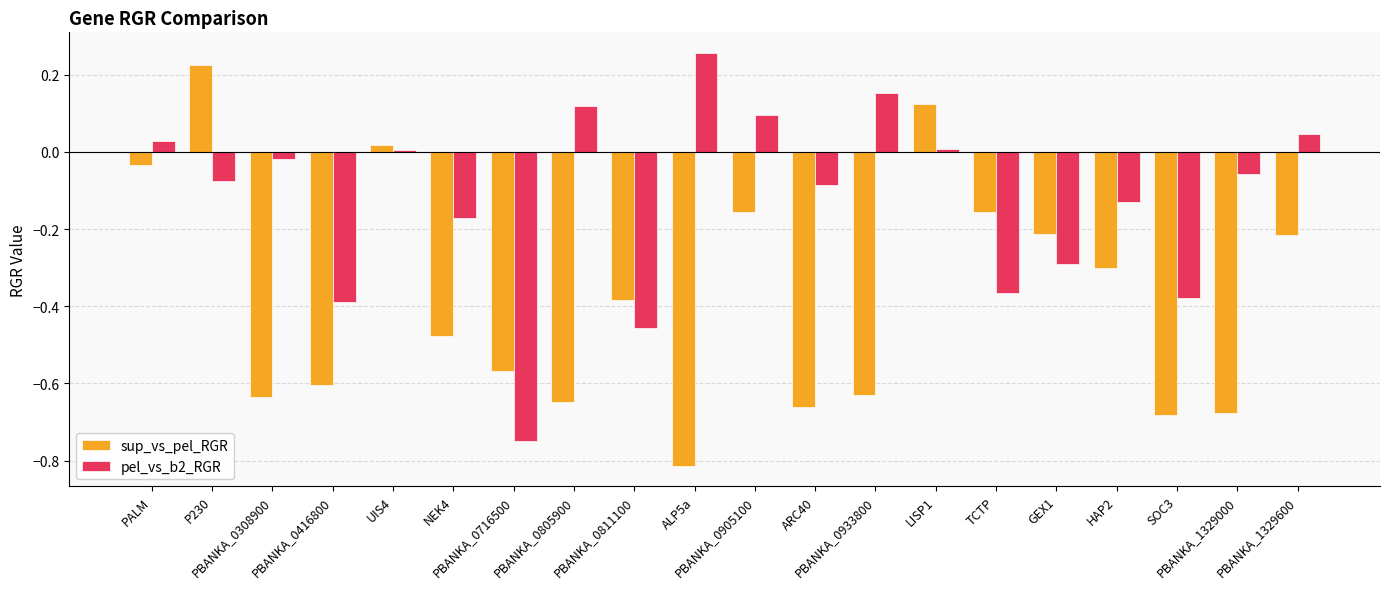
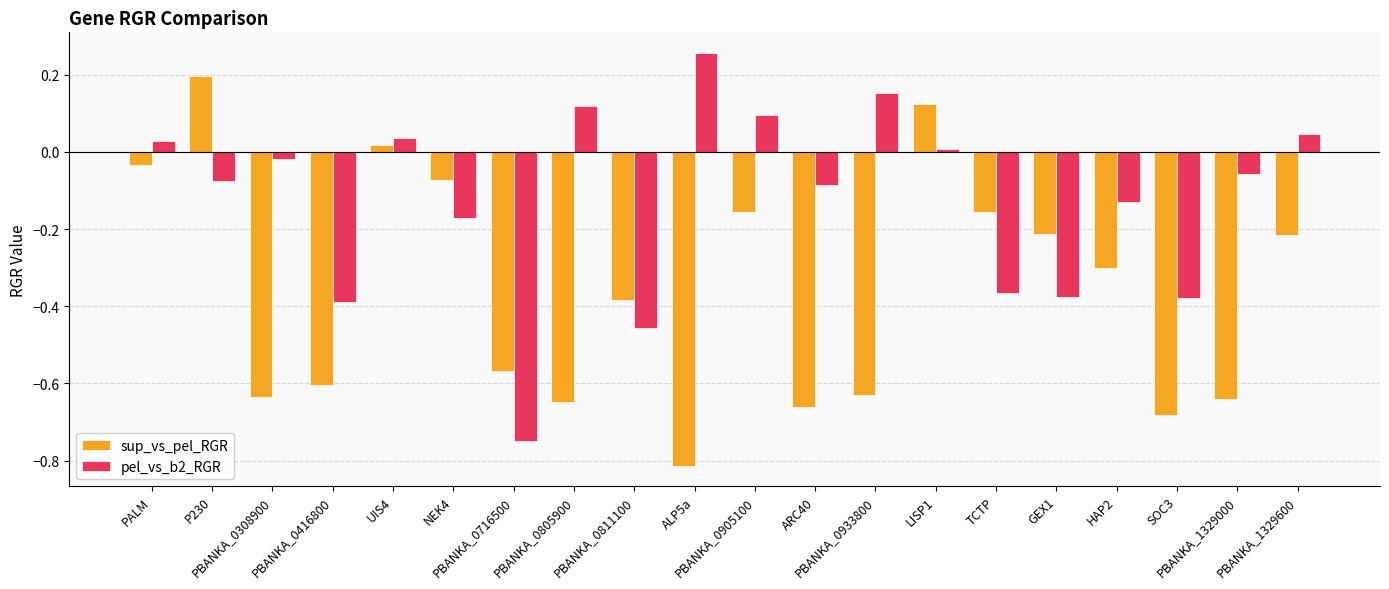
sup_vs_pel_RGR, P230: 0.22 -> 0.20
pel_vs_b2_RGR, UIS4: 0.00 -> 0.04
sup_vs_pel_RGR, NEK4: -0.48 -> -0.07
pel_vs_b2_RGR, GEX1: -0.29 -> -0.38
sup_vs_pel_RGR, PBANKA_1329000: -0.68 -> -0.64
